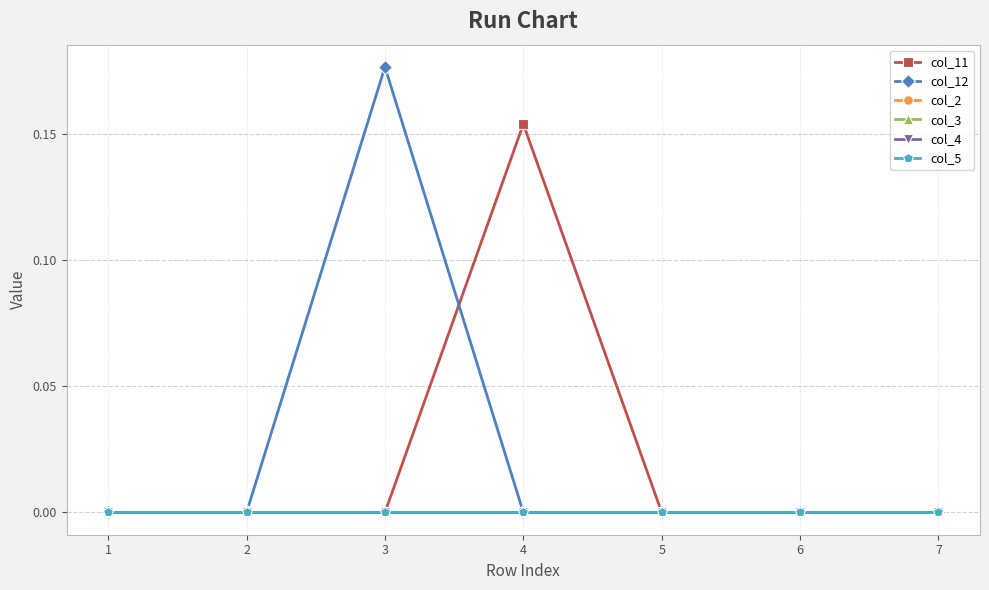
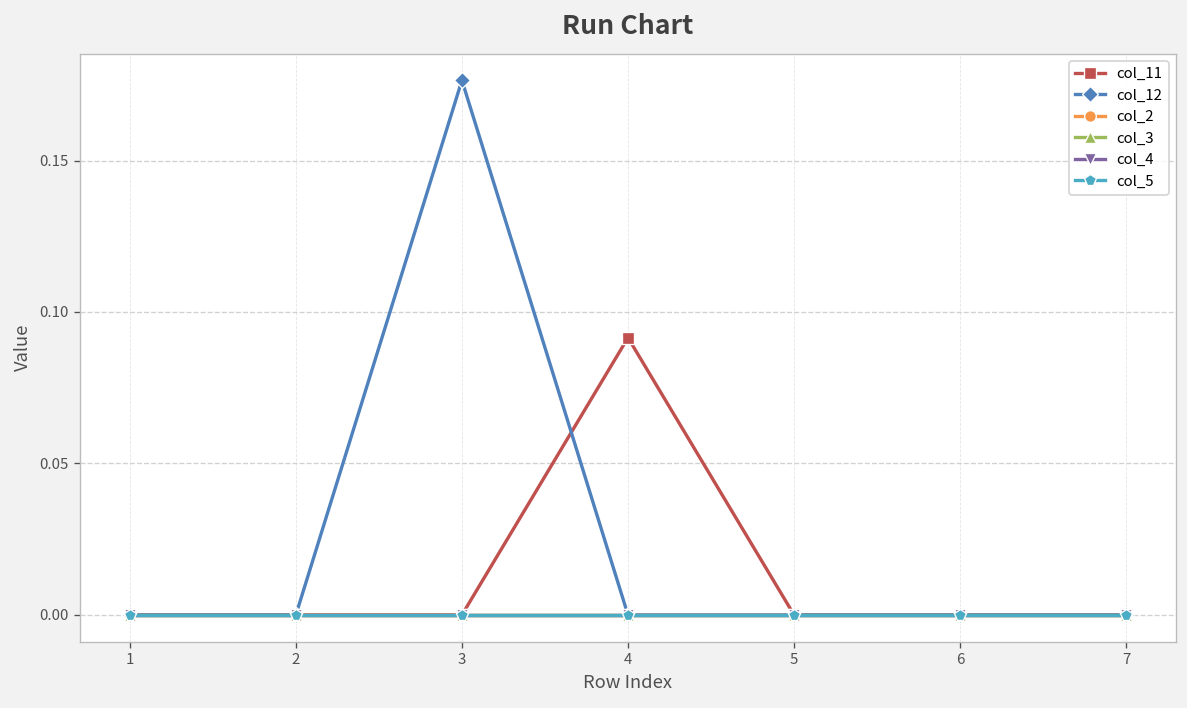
col_11, 4: 0.154 -> 0.092
